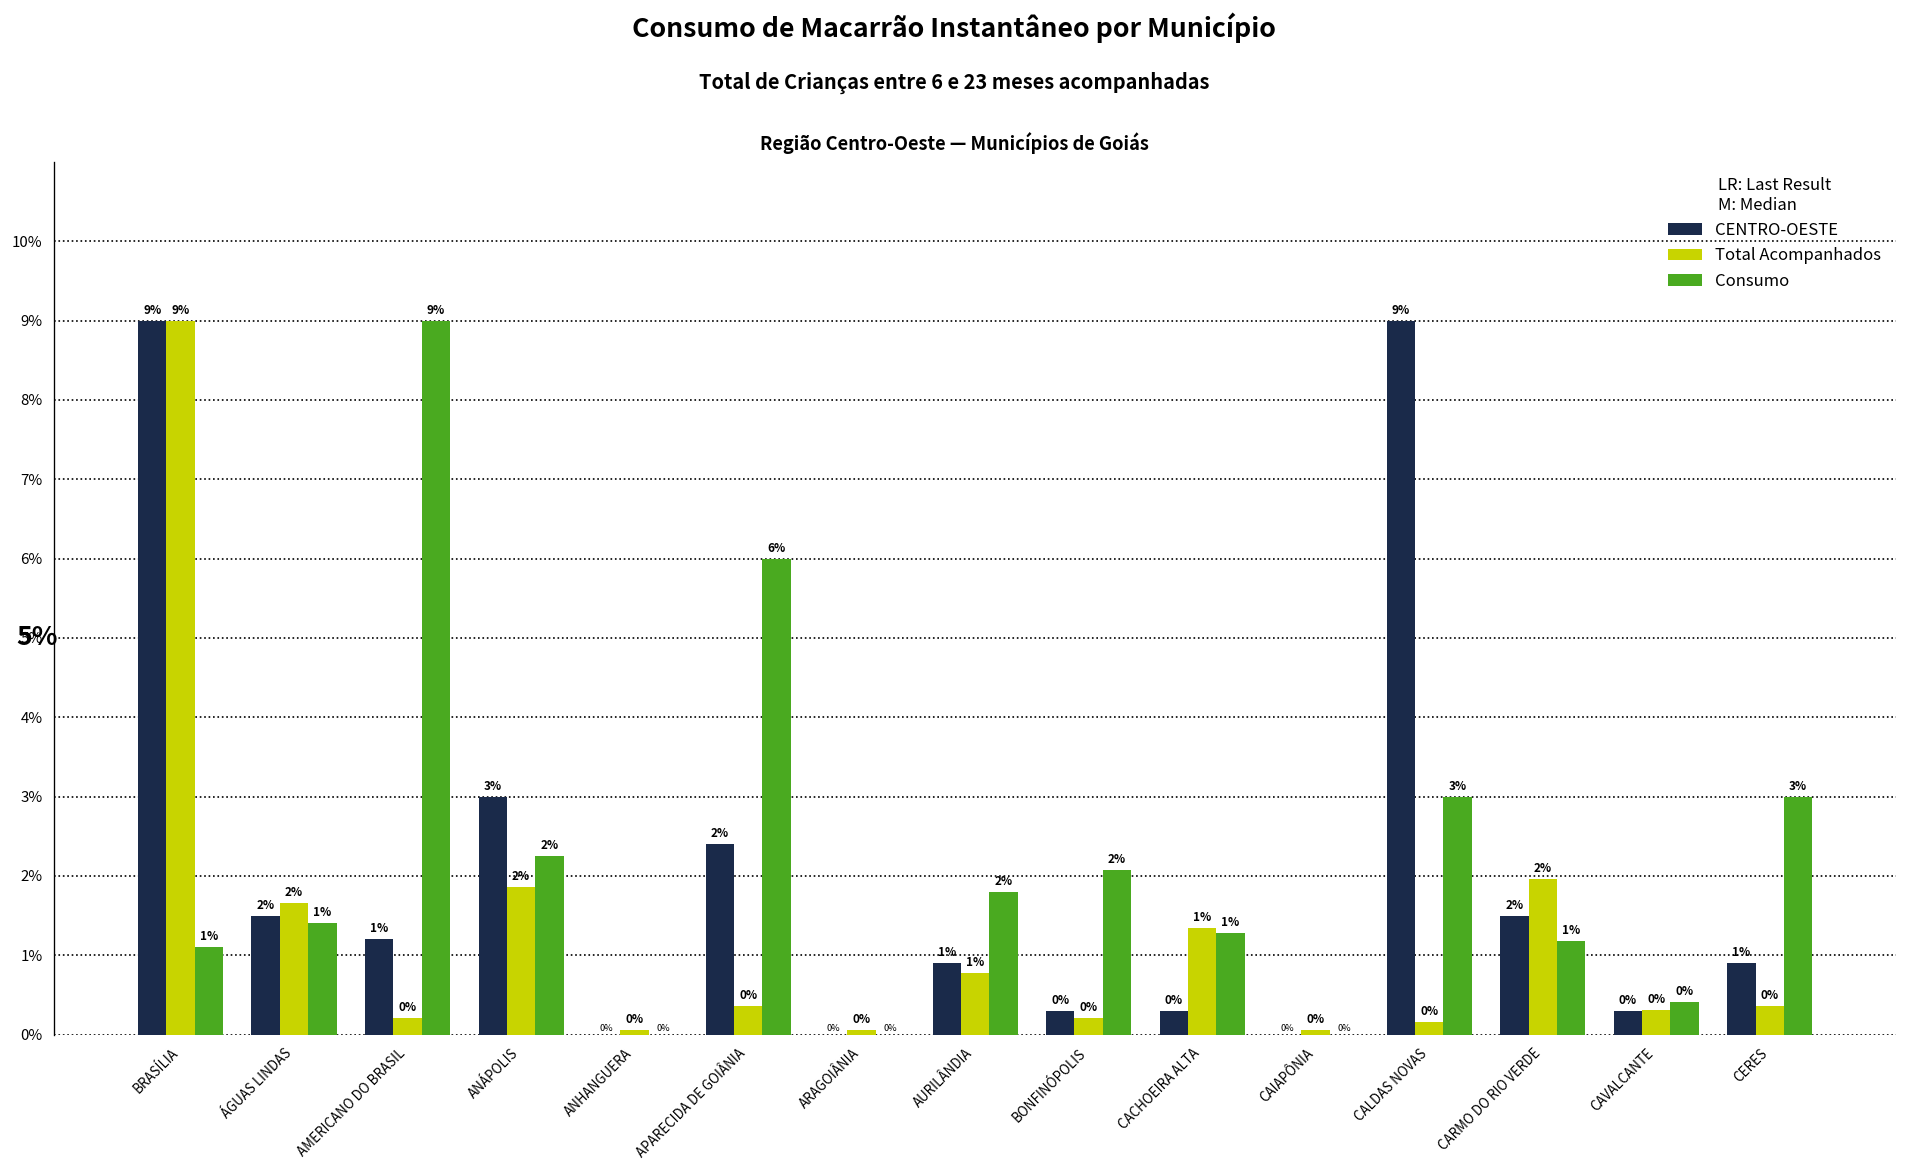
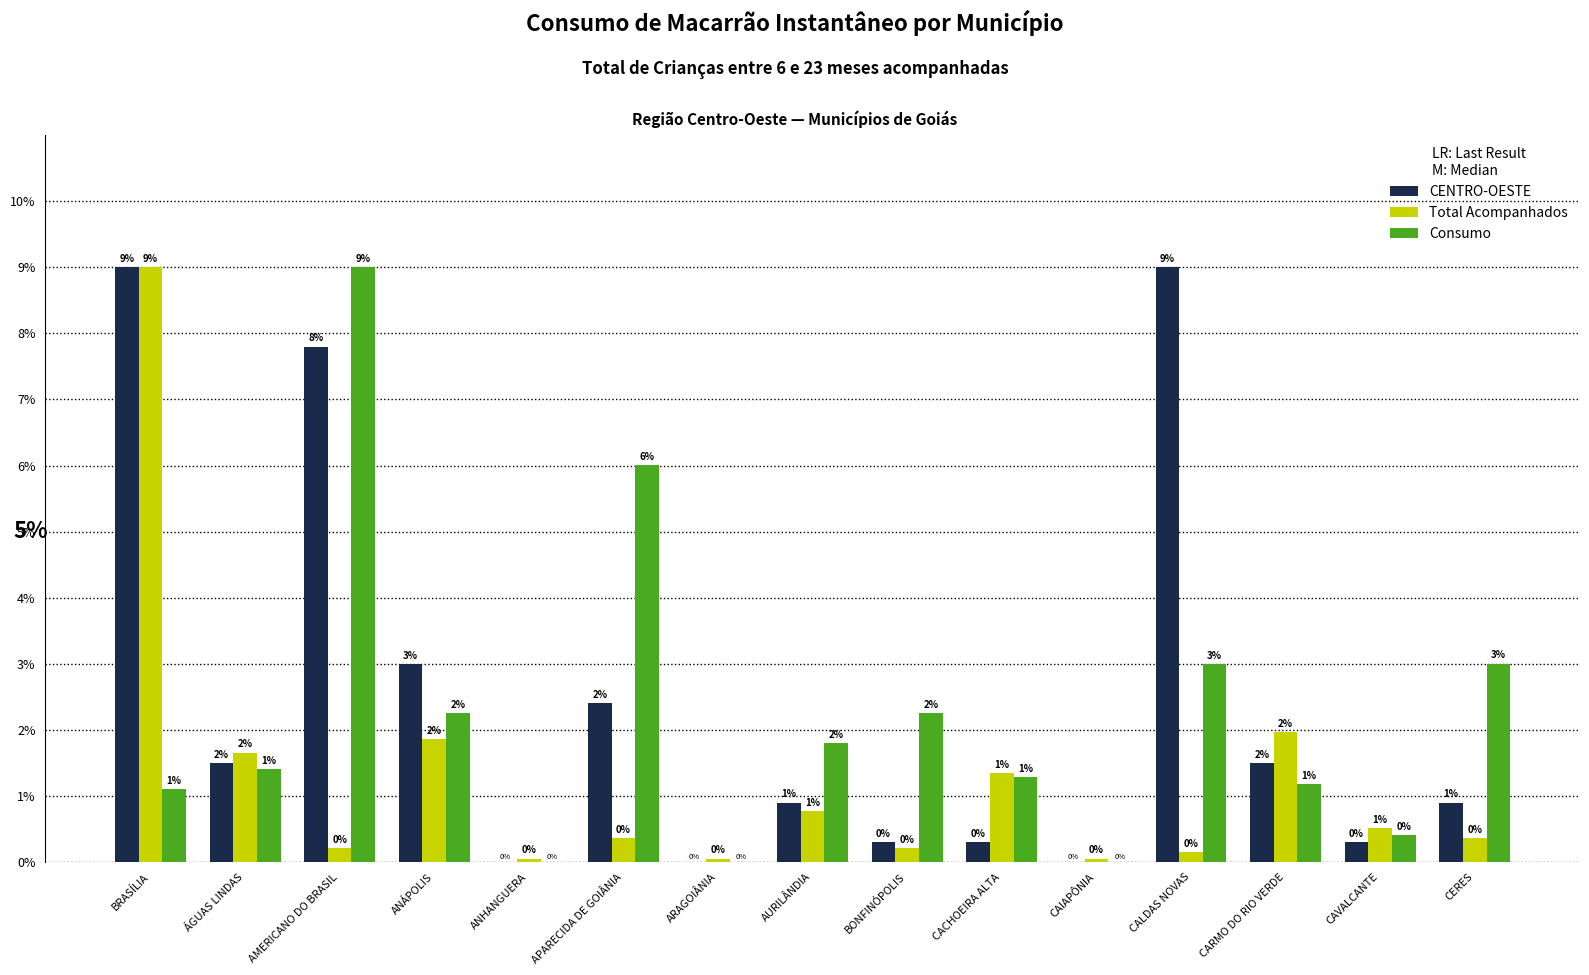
CENTRO-OESTE, AMERICANO DO BRASIL: 1% -> 8%
Consumo, BONFINÓPOLIS: 2.1% -> 2.3%
Total Acompanhados, CAVALCANTE: 0% -> 1%
